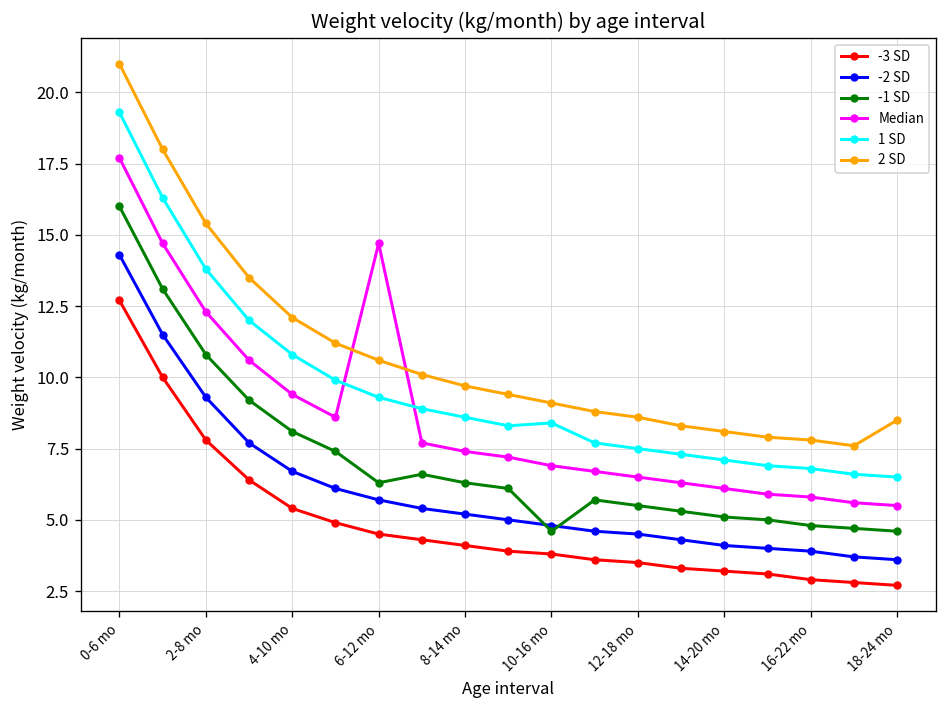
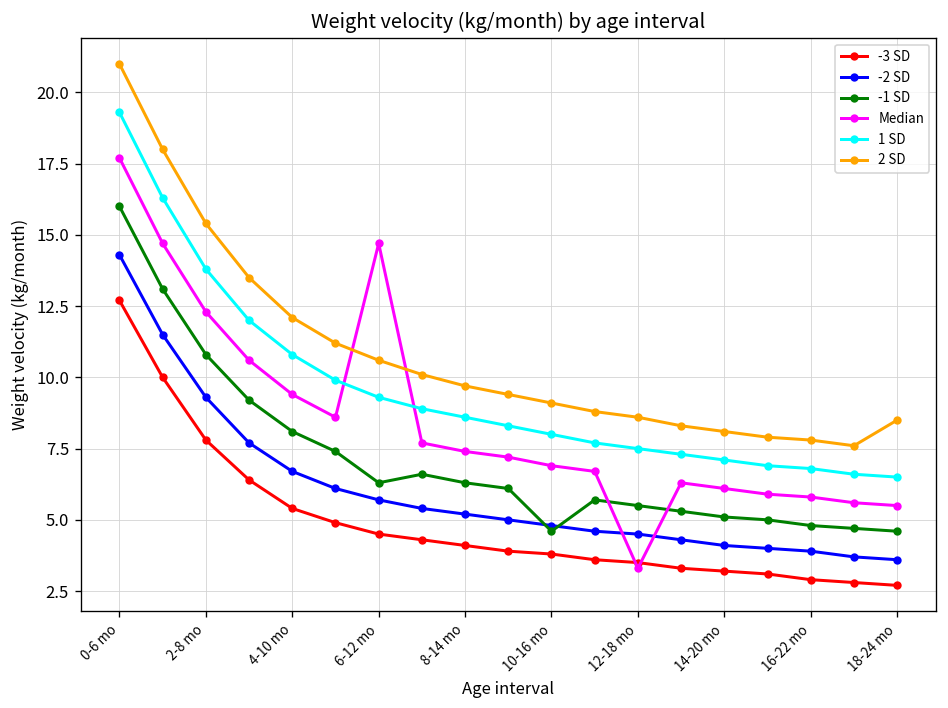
1 SD, 10-16 mo: 8.4 -> 8.0
Median, 12-18 mo: 6.5 -> 3.3
